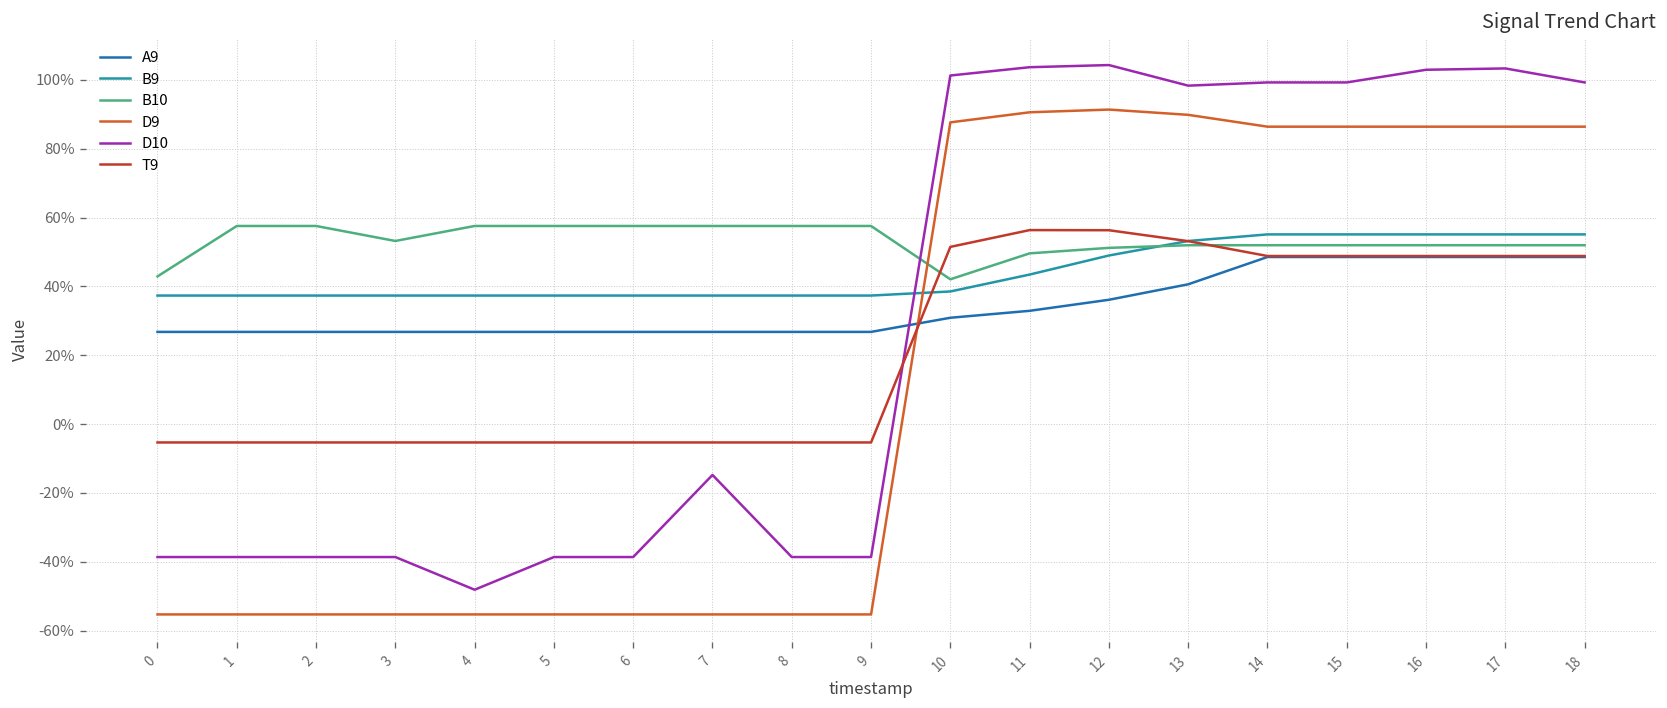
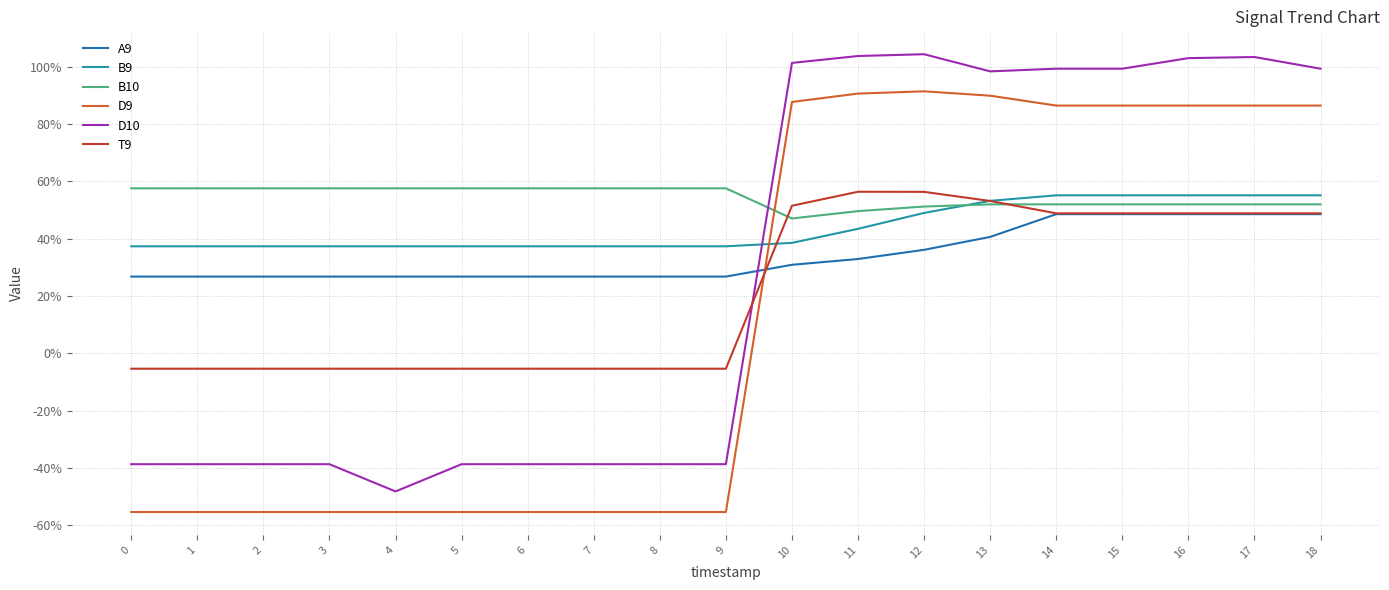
B10, 0: 43% -> 58%
B10, 3: 53% -> 58%
D10, 7: -15% -> -39%
B10, 10: 42% -> 47%
